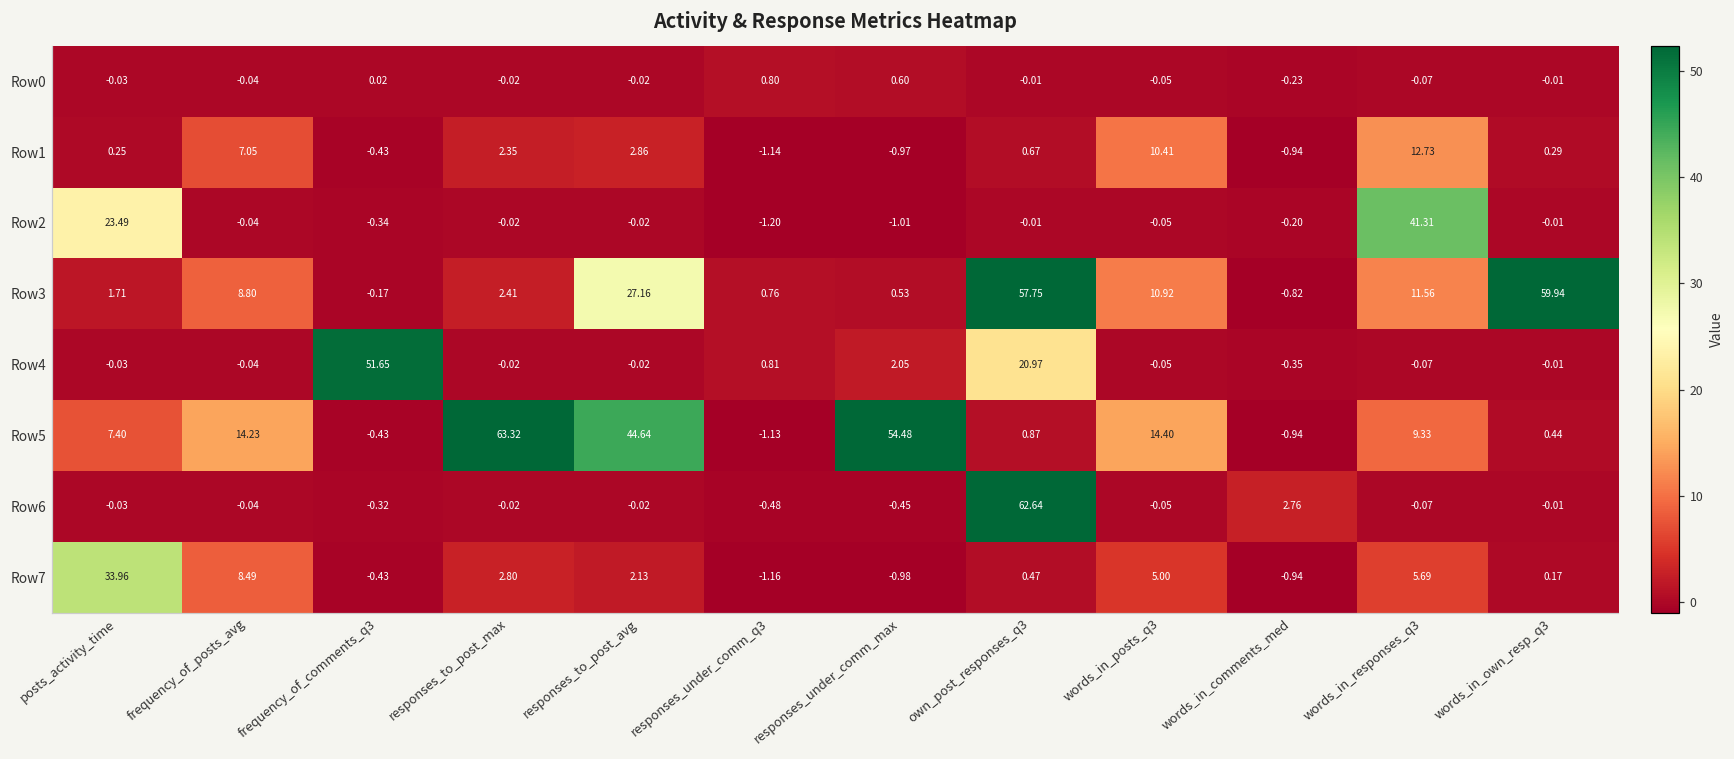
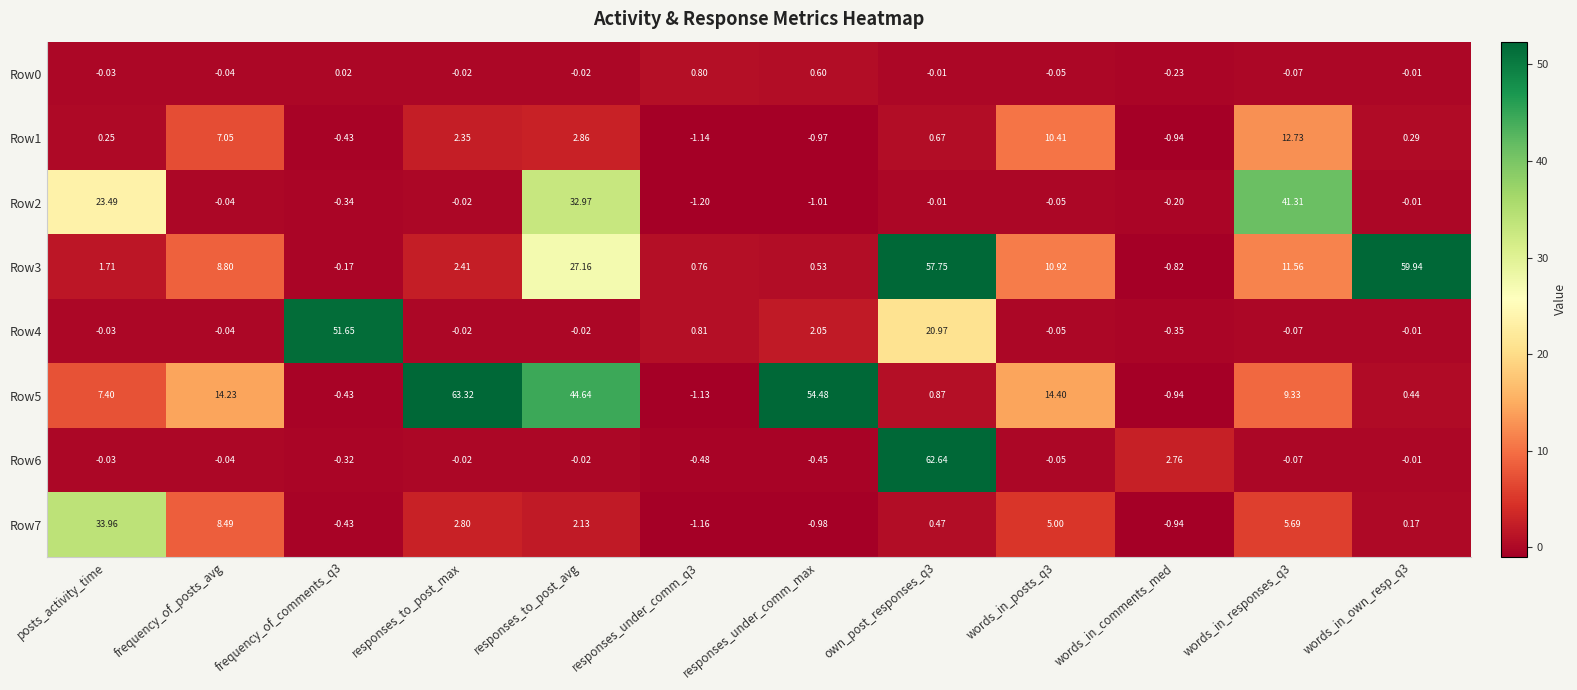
Row2, responses_to_post_avg: -0.02 -> 32.97
